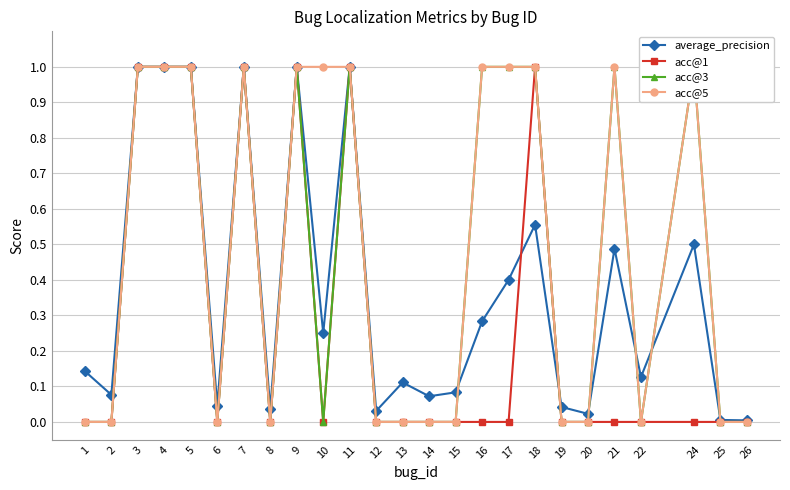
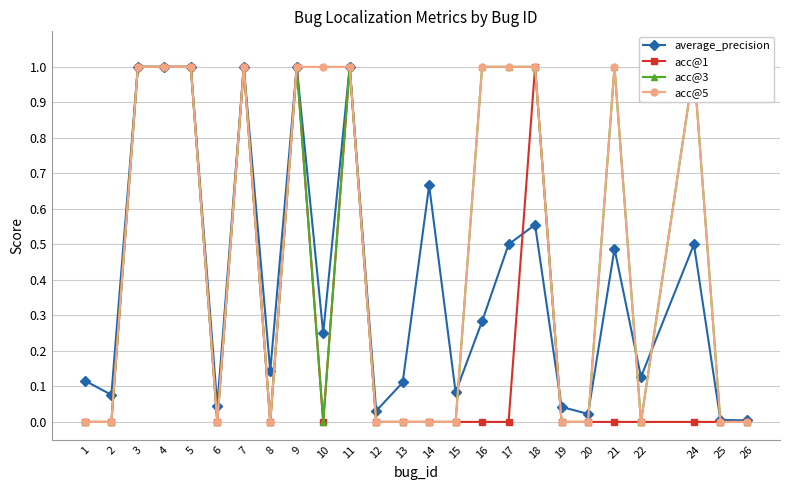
average_precision, 1: 0.14 -> 0.12
average_precision, 8: 0.04 -> 0.14
average_precision, 14: 0.07 -> 0.67
average_precision, 17: 0.4 -> 0.5
